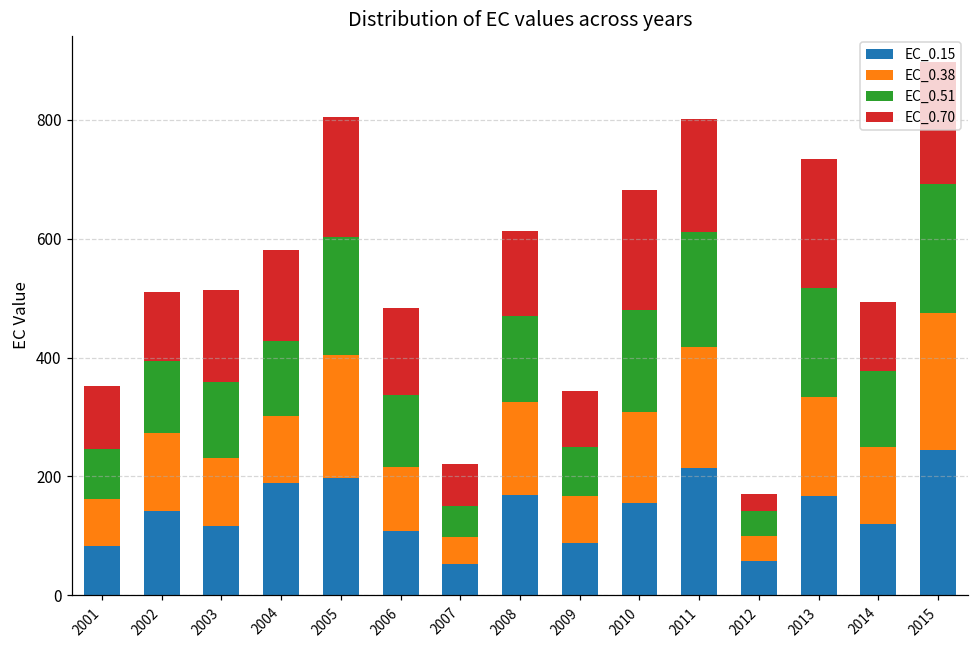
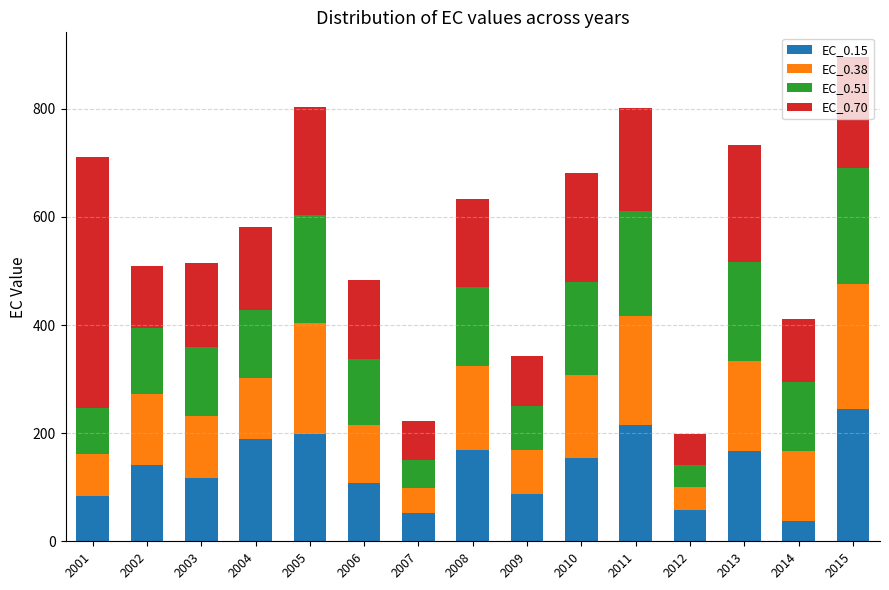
EC_0.70, 2001: 110 -> 460
EC_0.70, 2008: 140 -> 160
EC_0.70, 2012: 30 -> 60
EC_0.15, 2014: 120 -> 40
